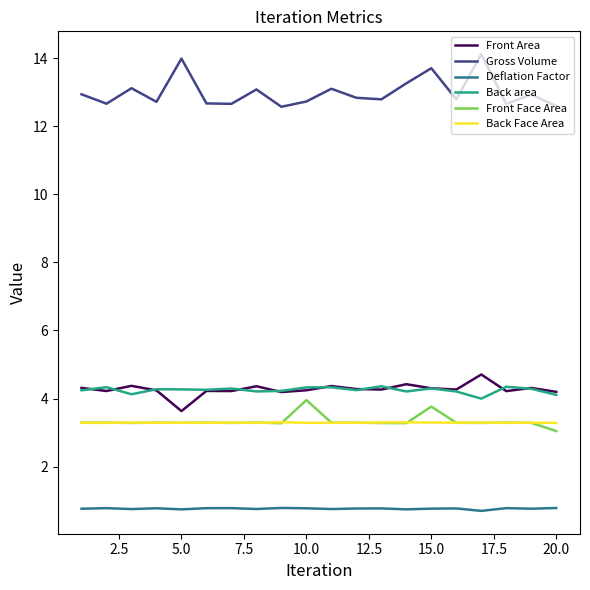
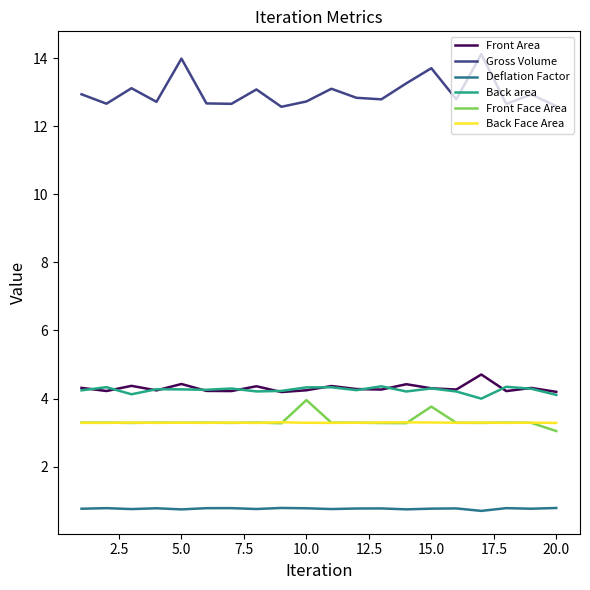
Front Area, 5.0: 3.6 -> 4.4
